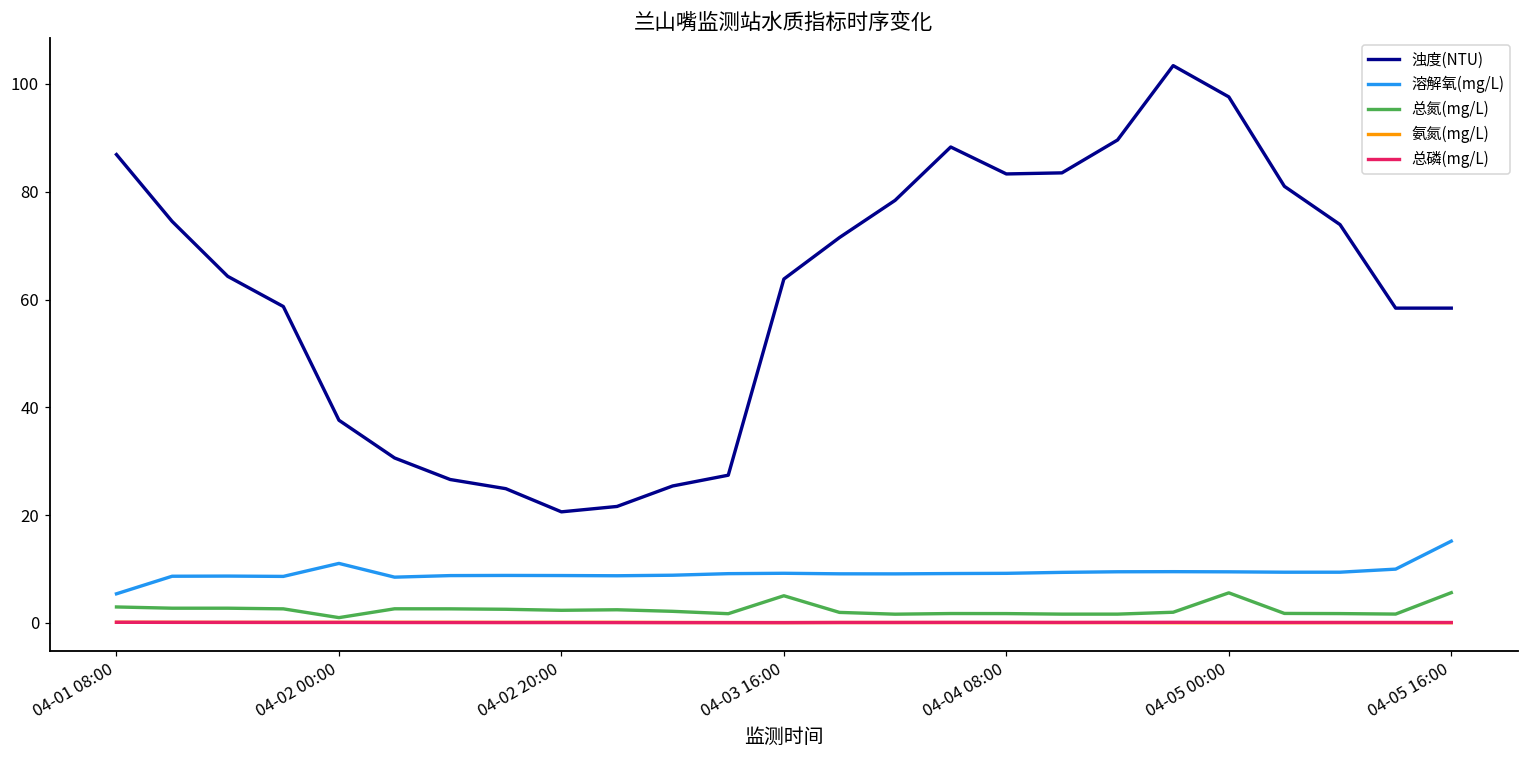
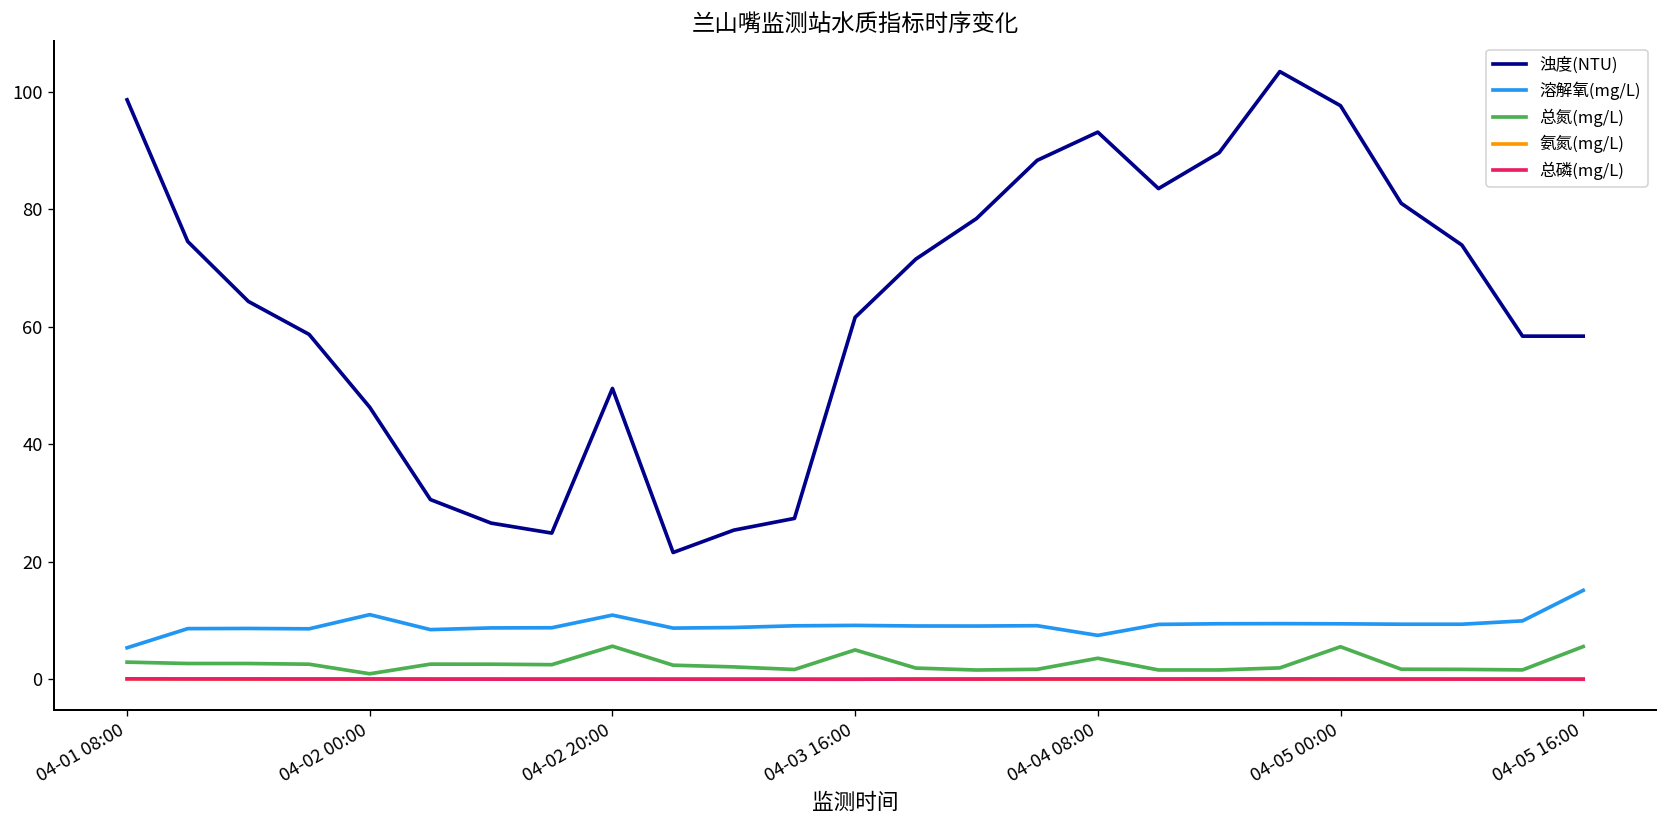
浊度(NTU), 04-01 08:00: 87 -> 99
浊度(NTU), 04-02 00:00: 38 -> 46
浊度(NTU), 04-02 20:00: 21 -> 50
溶解氧(mg/L), 04-02 20:00: 9 -> 11
总氮(mg/L), 04-02 20:00: 2 -> 6
浊度(NTU), 04-03 16:00: 64 -> 62
浊度(NTU), 04-04 08:00: 83 -> 93
溶解氧(mg/L), 04-04 08:00: 9 -> 8
总氮(mg/L), 04-04 08:00: 2 -> 4
